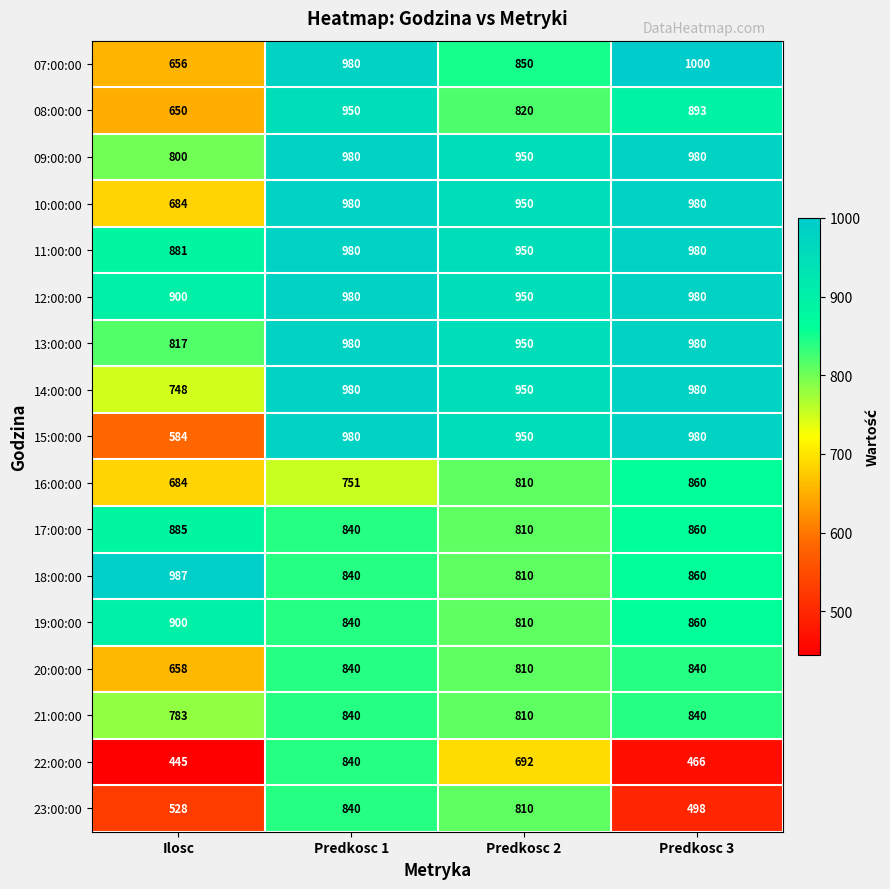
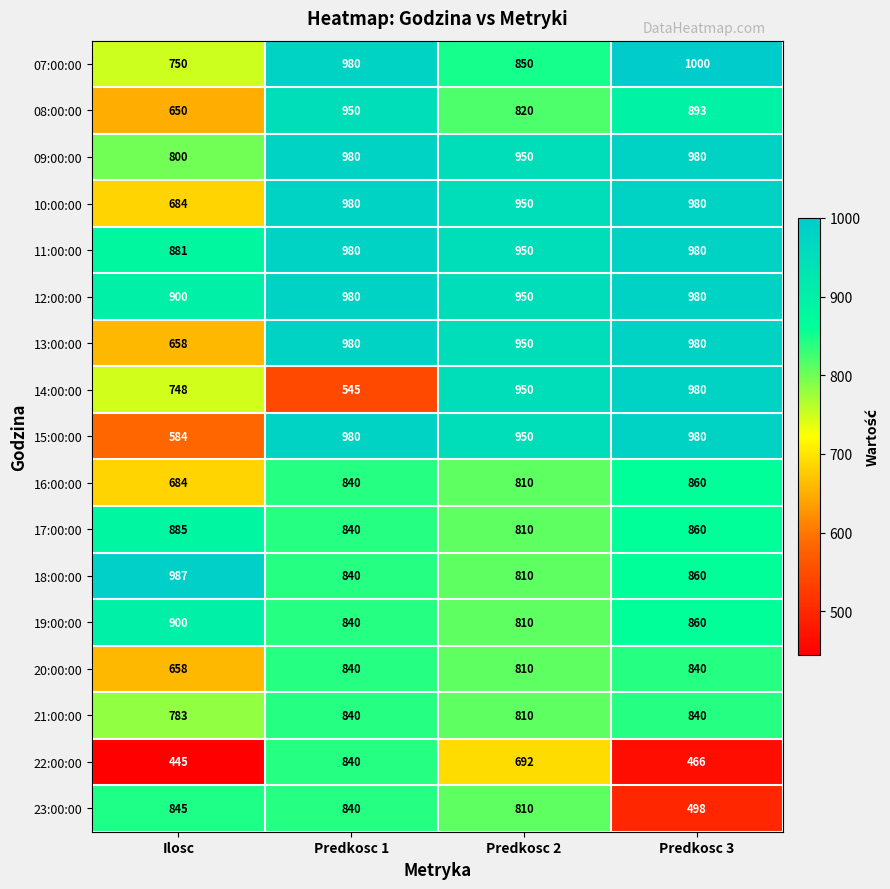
07:00:00, Ilosc: 656 -> 750
13:00:00, Ilosc: 817 -> 658
14:00:00, Predkosc 1: 980 -> 545
16:00:00, Predkosc 1: 751 -> 840
23:00:00, Ilosc: 528 -> 845
